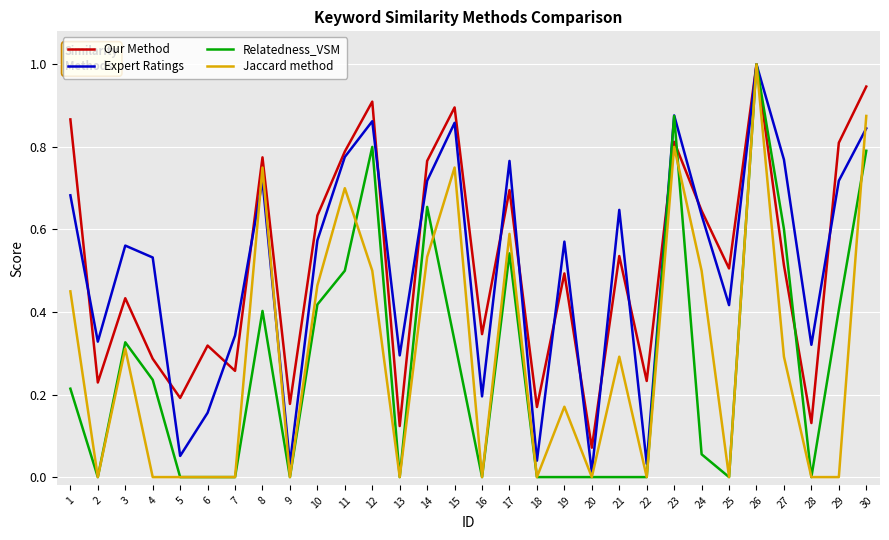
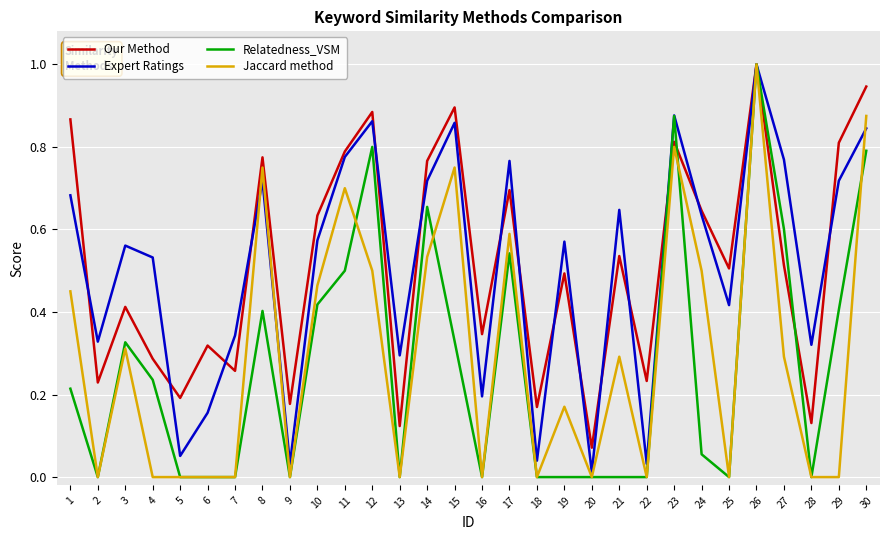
Our Method, 3: 0.43 -> 0.41
Our Method, 12: 0.91 -> 0.88
